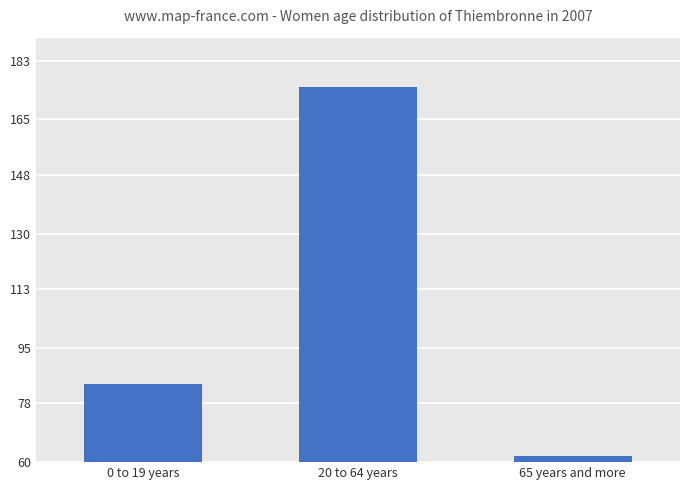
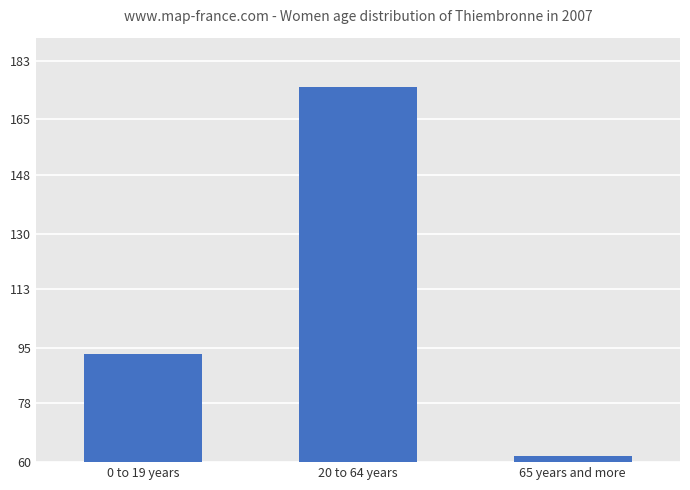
0 to 19 years: 84 -> 93
